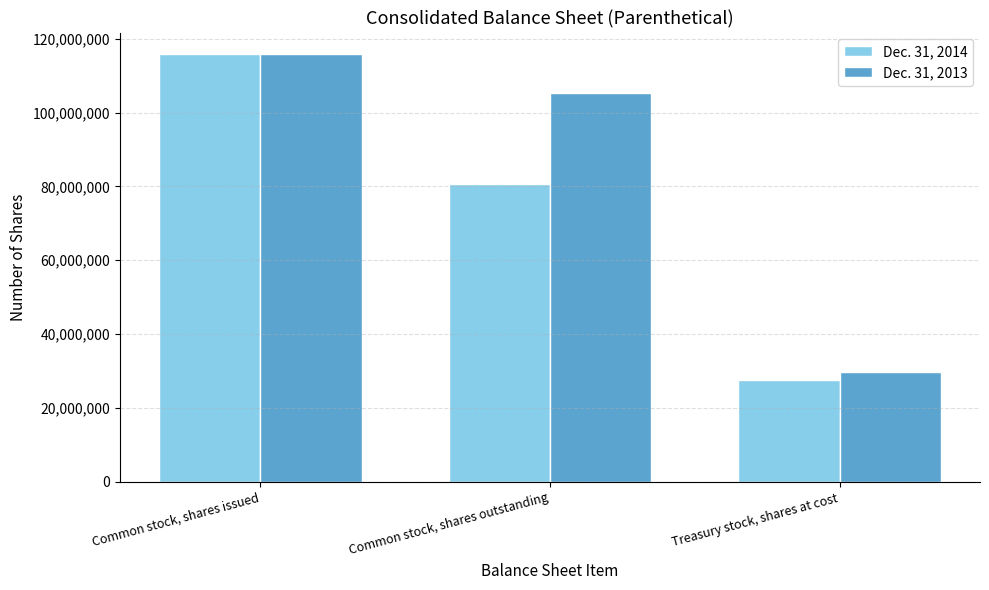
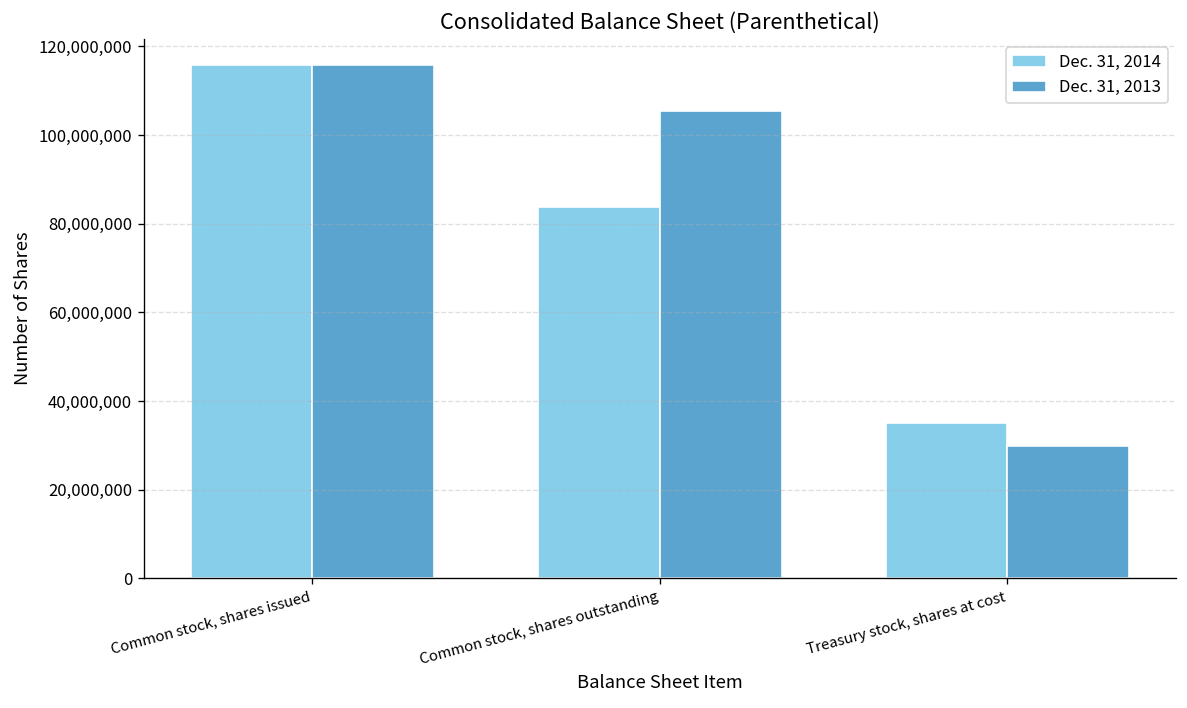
Dec. 31, 2014, Common stock, shares outstanding: 81,000,000 -> 84,000,000
Dec. 31, 2014, Treasury stock, shares at cost: 28,000,000 -> 35,000,000
